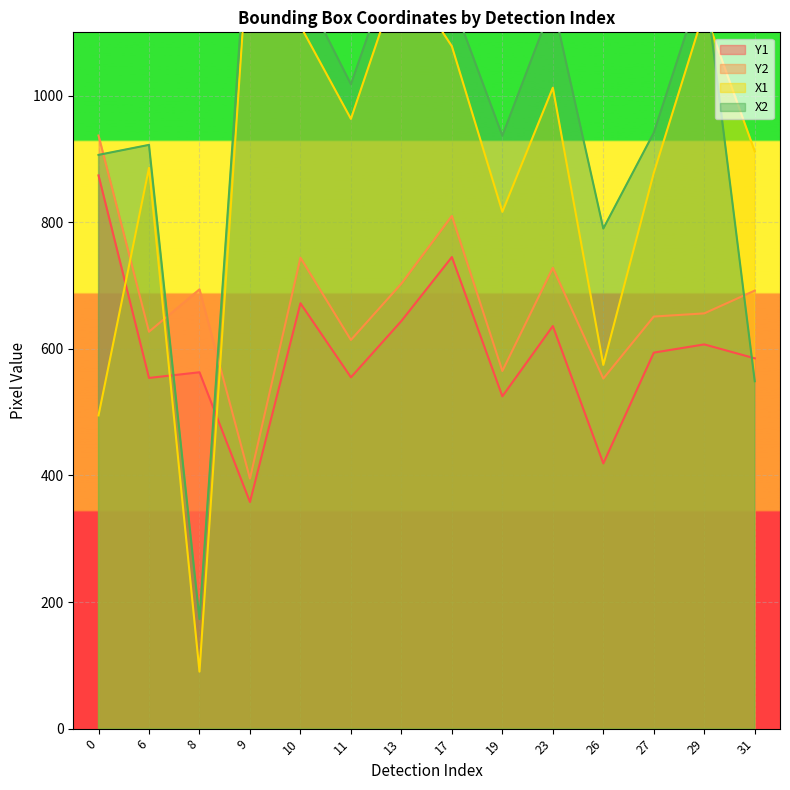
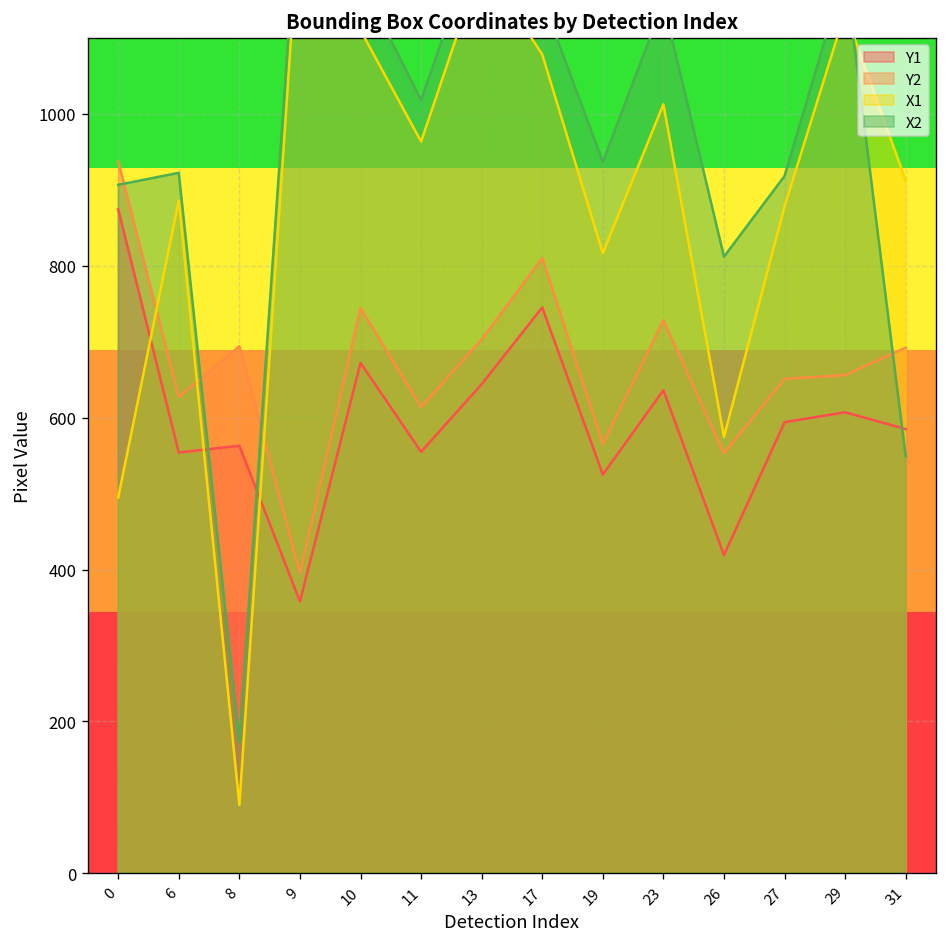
X2, 26: 790 -> 810
X2, 27: 940 -> 920
